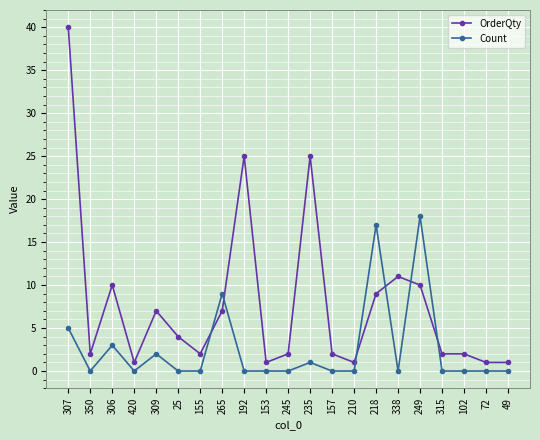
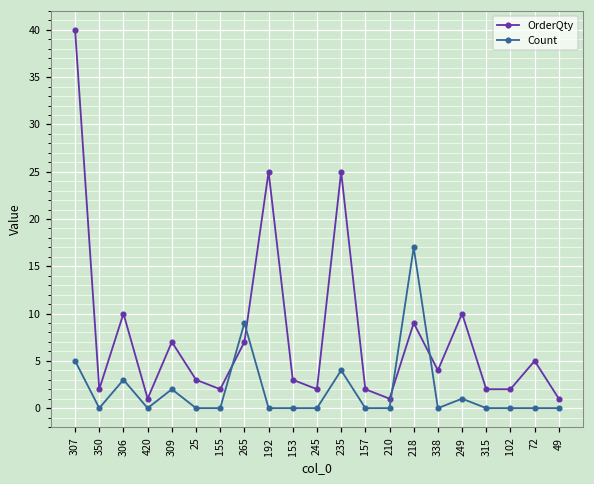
OrderQty, 25: 4 -> 3
OrderQty, 153: 1 -> 3
Count, 235: 1 -> 4
OrderQty, 338: 11 -> 4
Count, 249: 18 -> 1
OrderQty, 72: 1 -> 5
